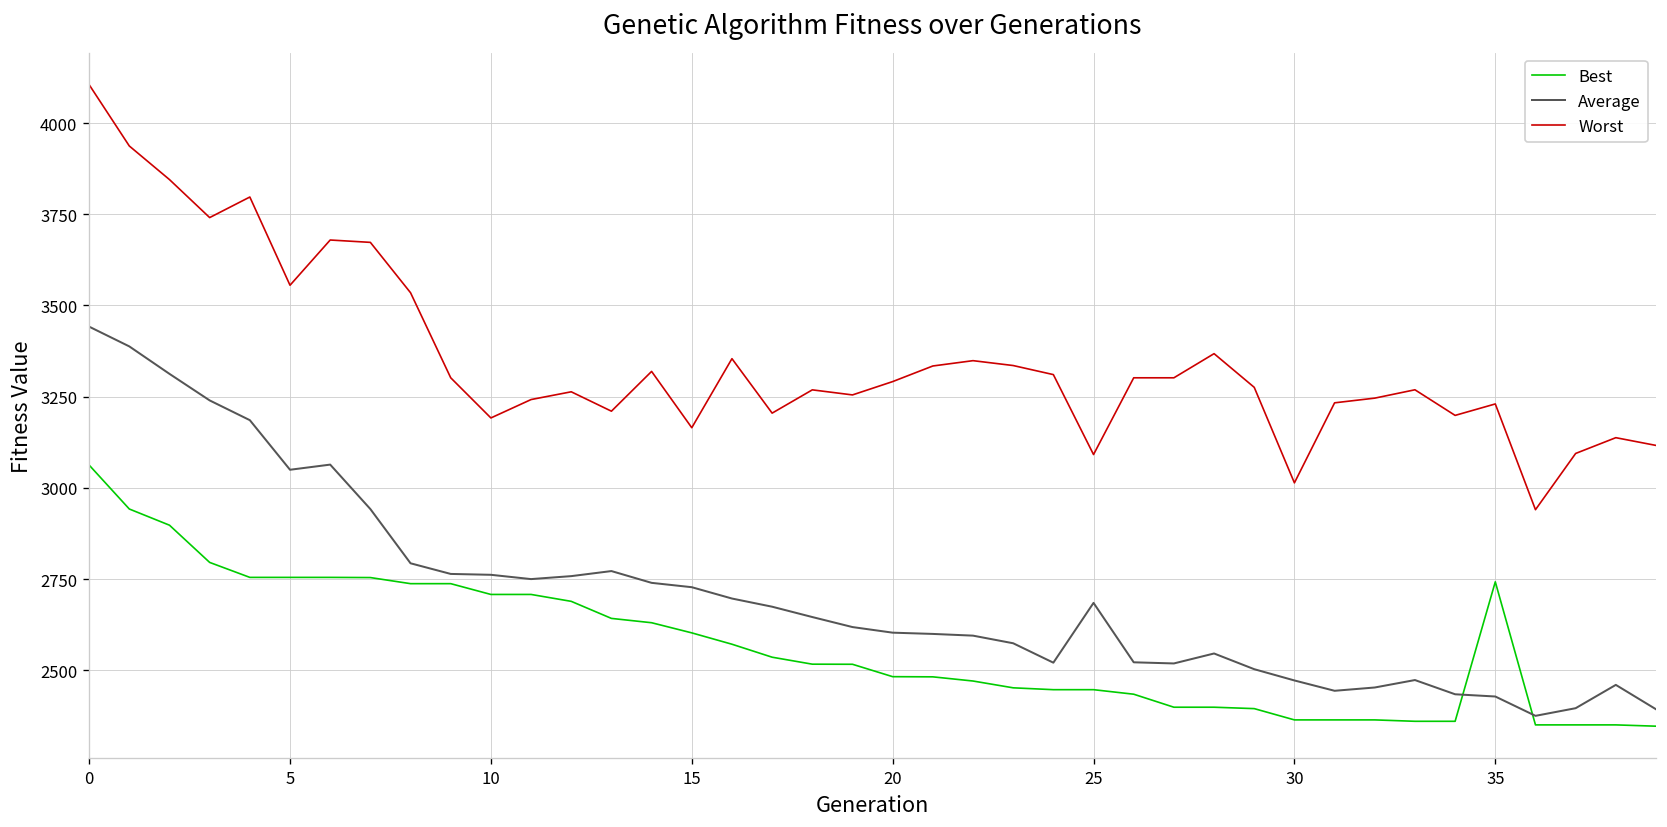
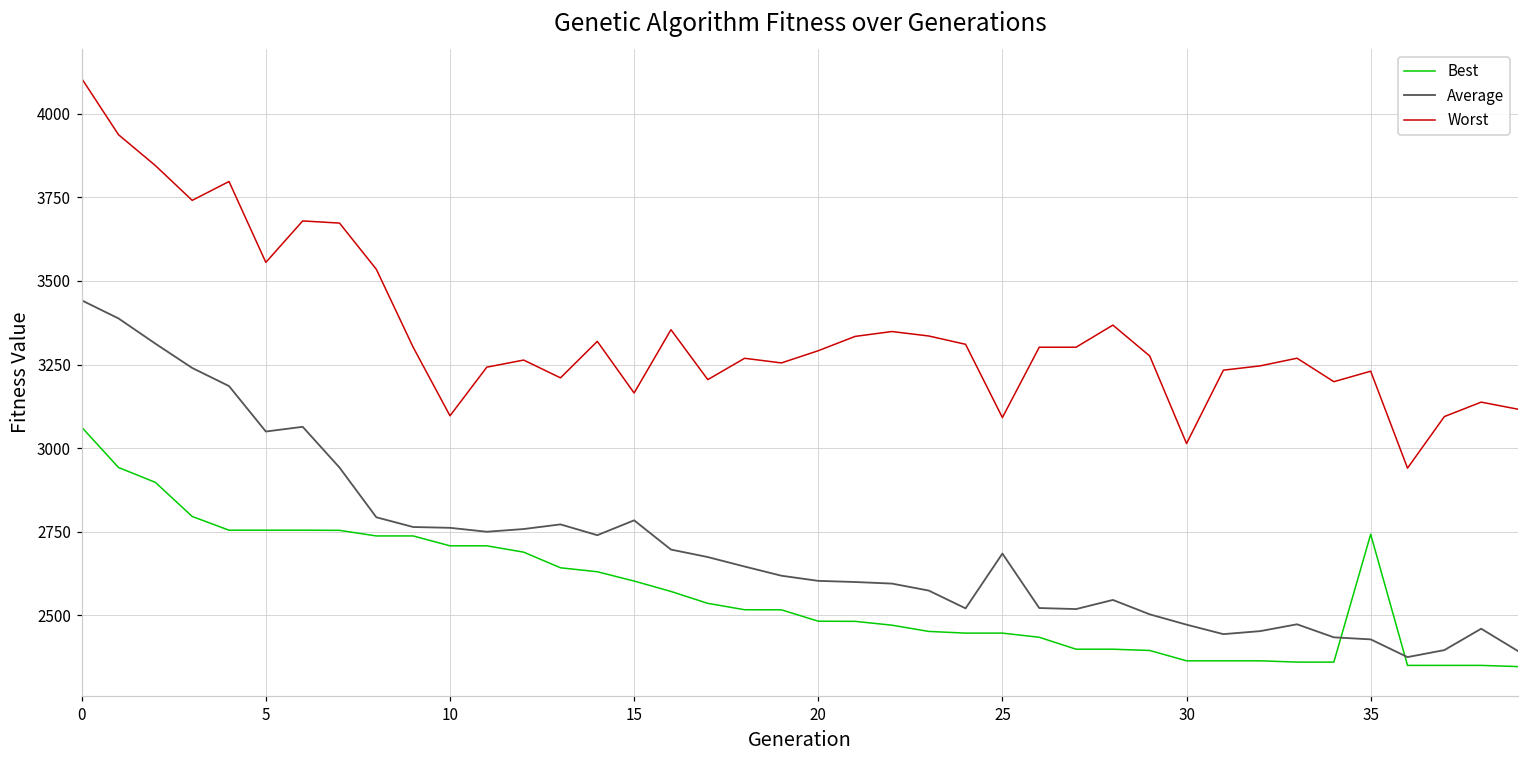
Worst, 10: 3190 -> 3100
Average, 15: 2730 -> 2780
